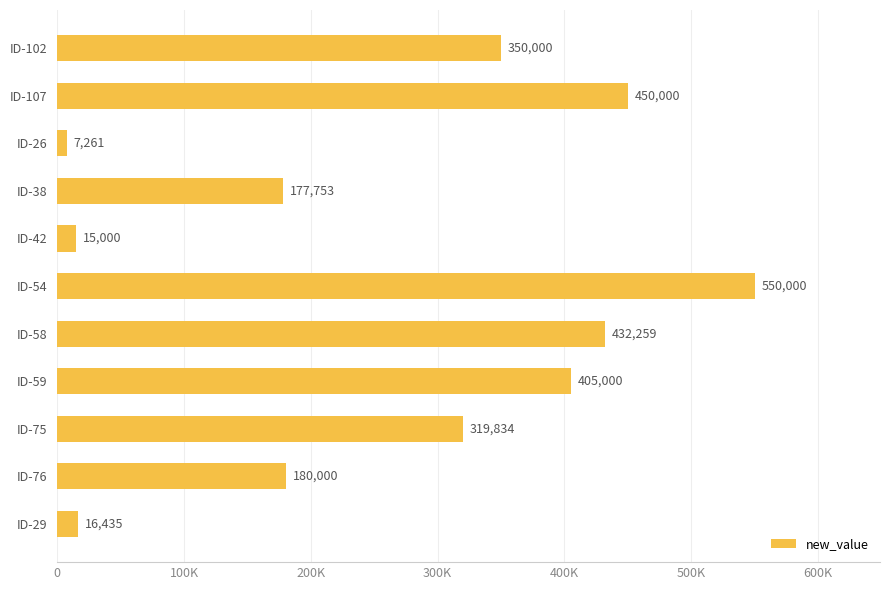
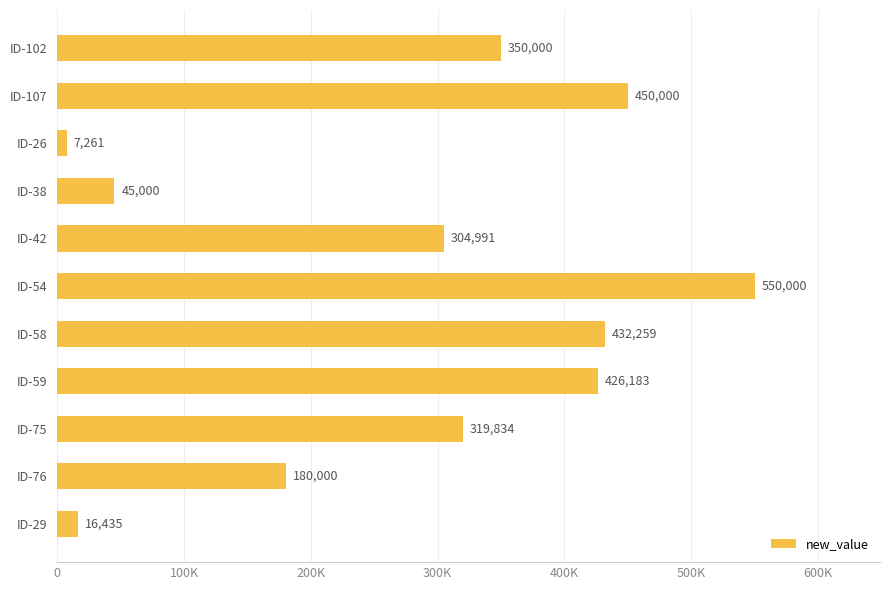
ID-38: 177,753 -> 45,000
ID-42: 15,000 -> 304,991
ID-59: 405,000 -> 426,183
